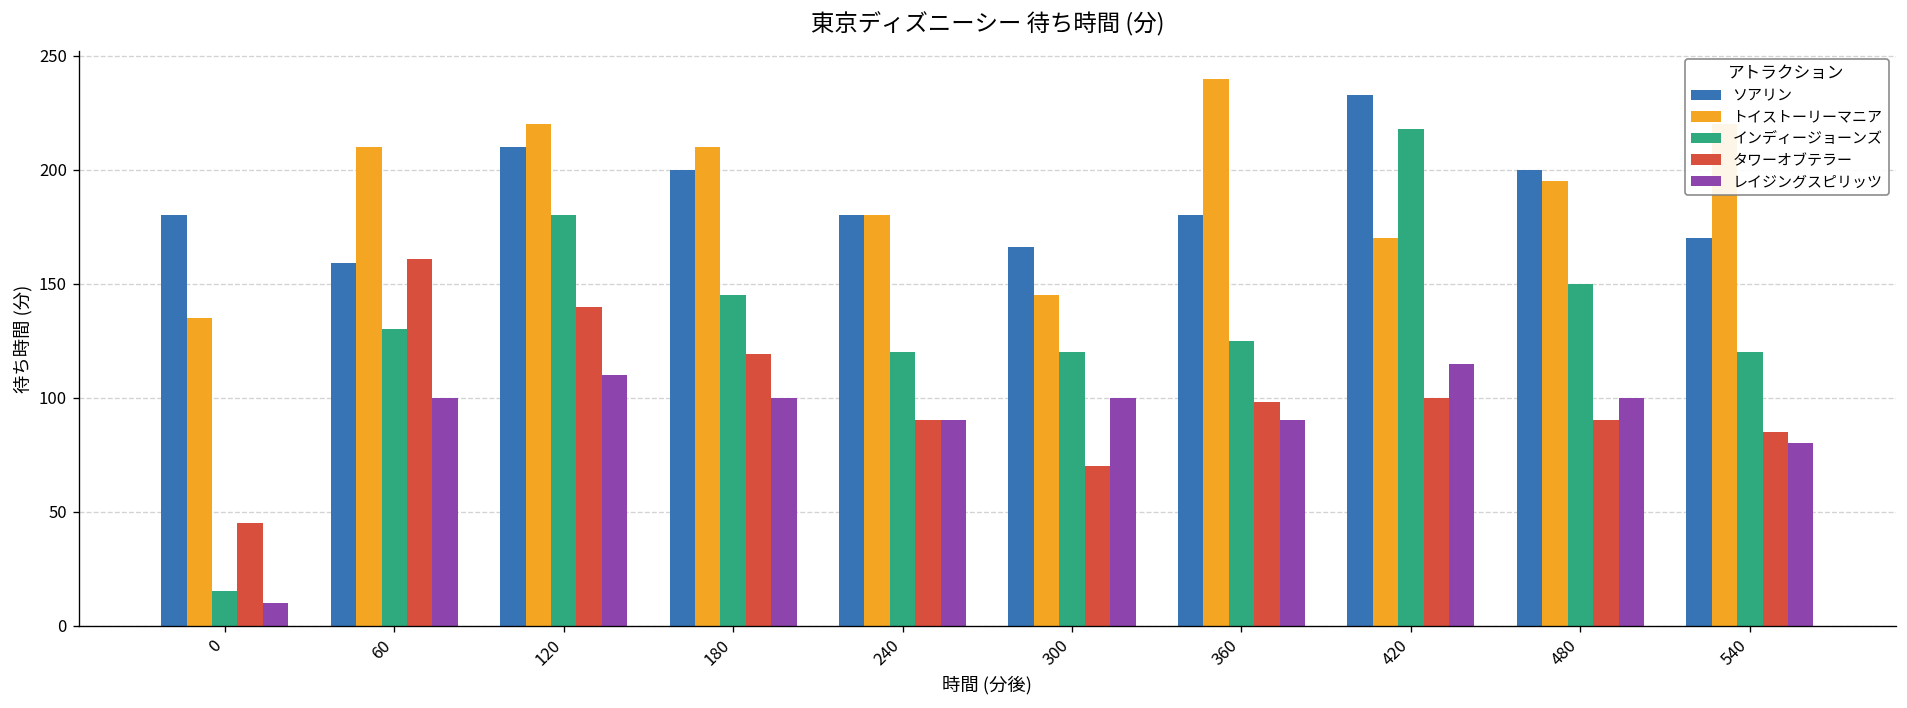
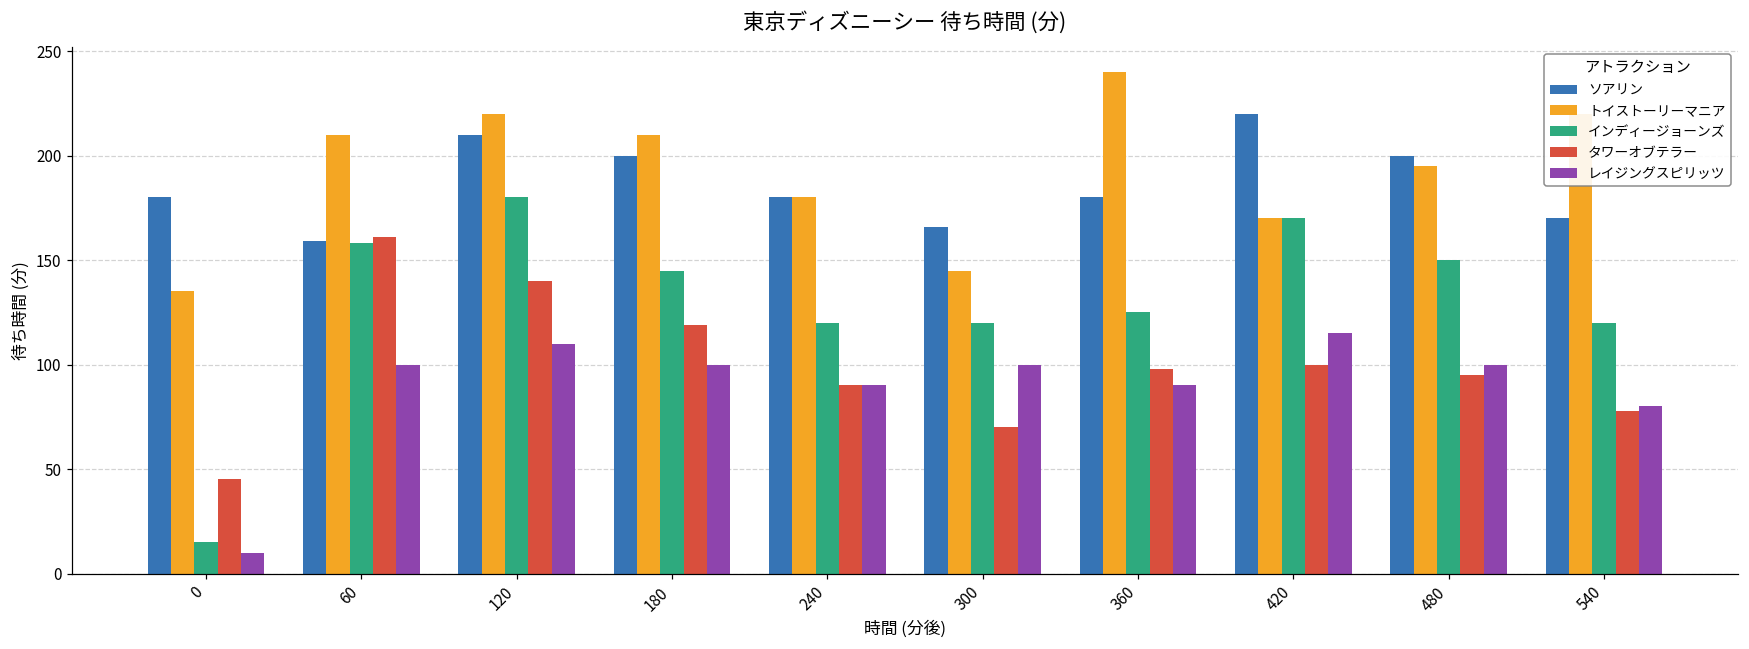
インディージョーンズ, 60: 130 -> 158
ソアリン, 420: 233 -> 220
インディージョーンズ, 420: 218 -> 170
タワーオブテラー, 480: 90 -> 95
タワーオブテラー, 540: 85 -> 78
